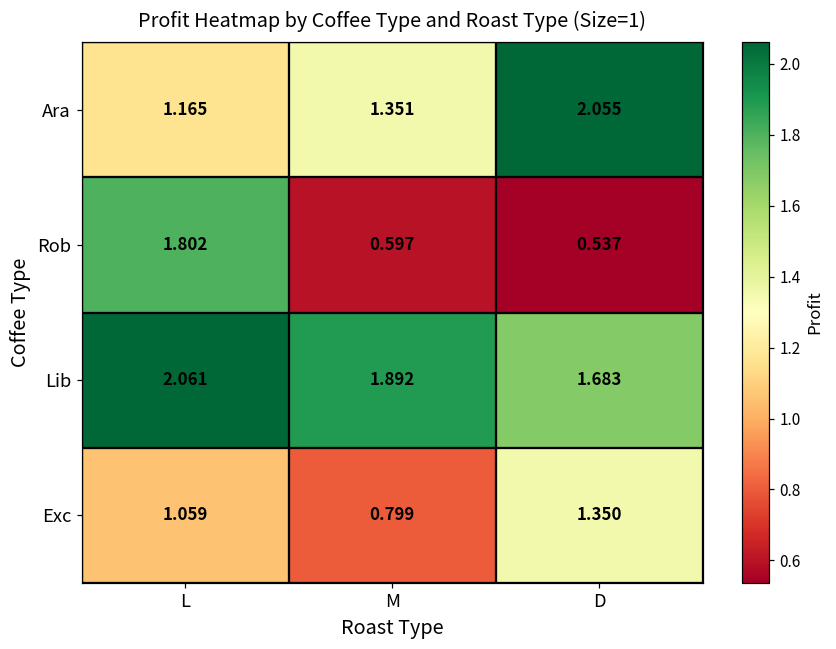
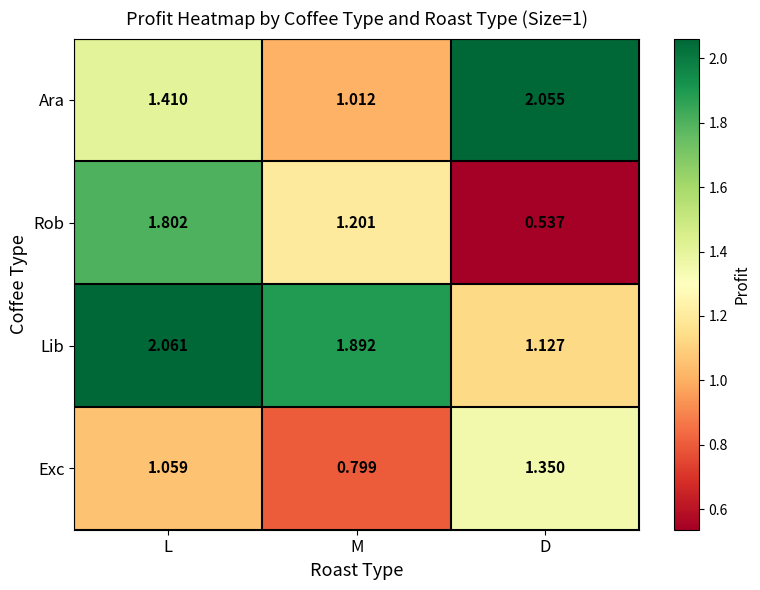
Ara, L: 1.165 -> 1.410
Ara, M: 1.351 -> 1.012
Rob, M: 0.597 -> 1.201
Lib, D: 1.683 -> 1.127
